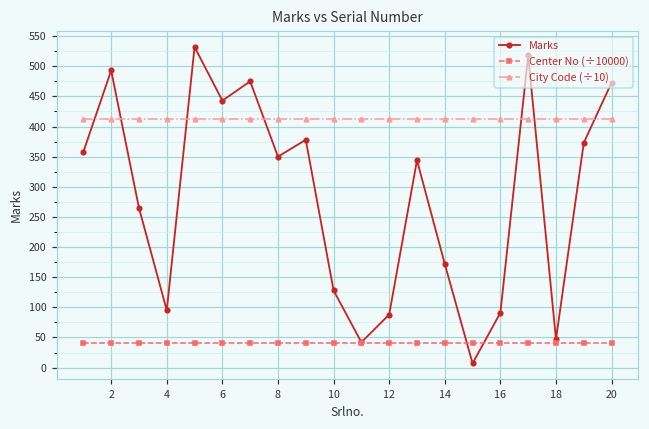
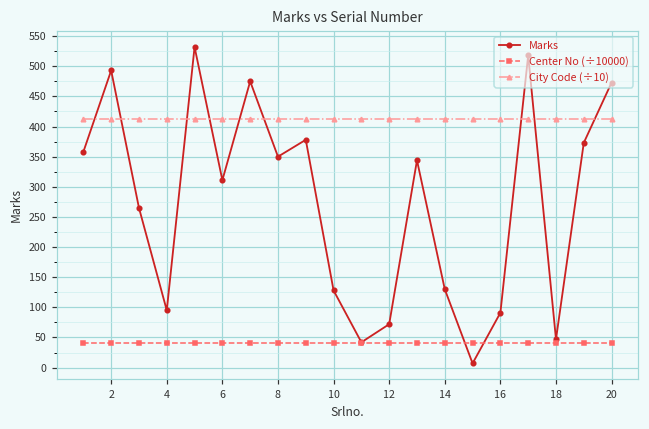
Marks, 6: 440 -> 310
Marks, 12: 90 -> 70
Marks, 14: 170 -> 130
